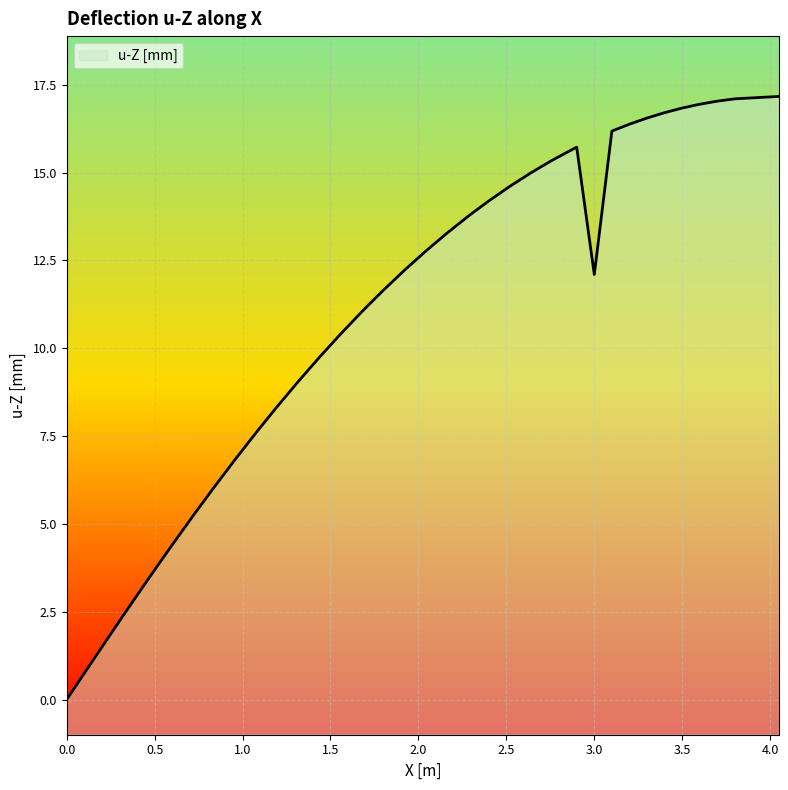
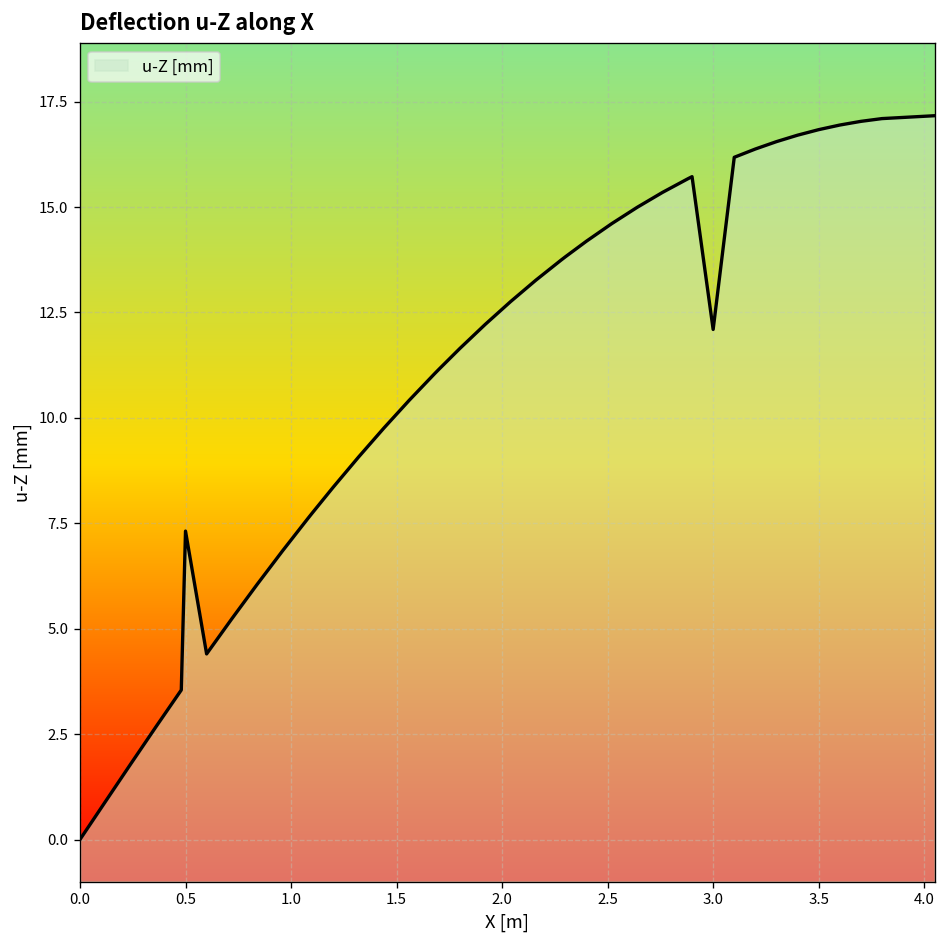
0.5: 3.7 -> 7.3
